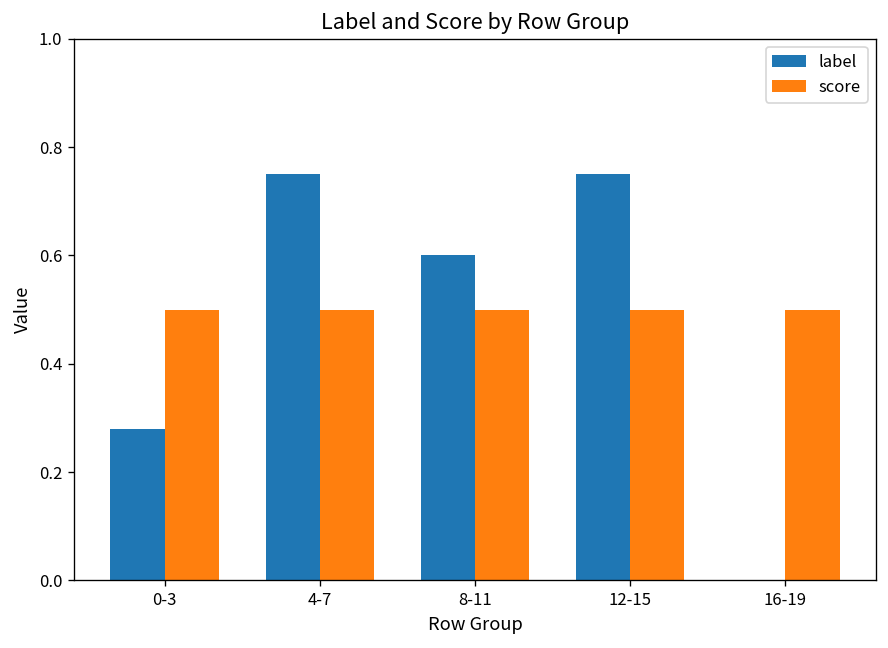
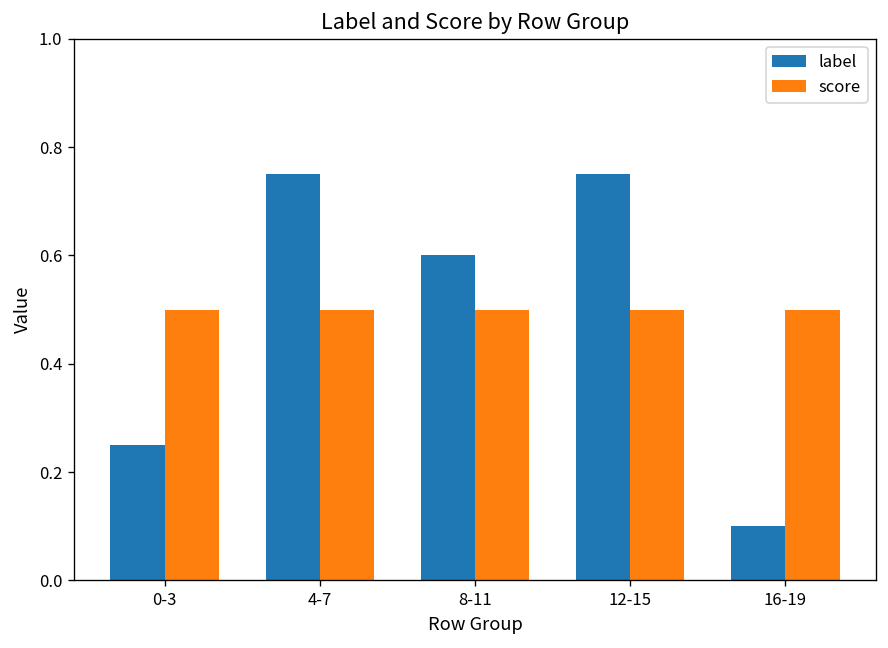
label, 0-3: 0.28 -> 0.25
label, 16-19: 0.0 -> 0.1
